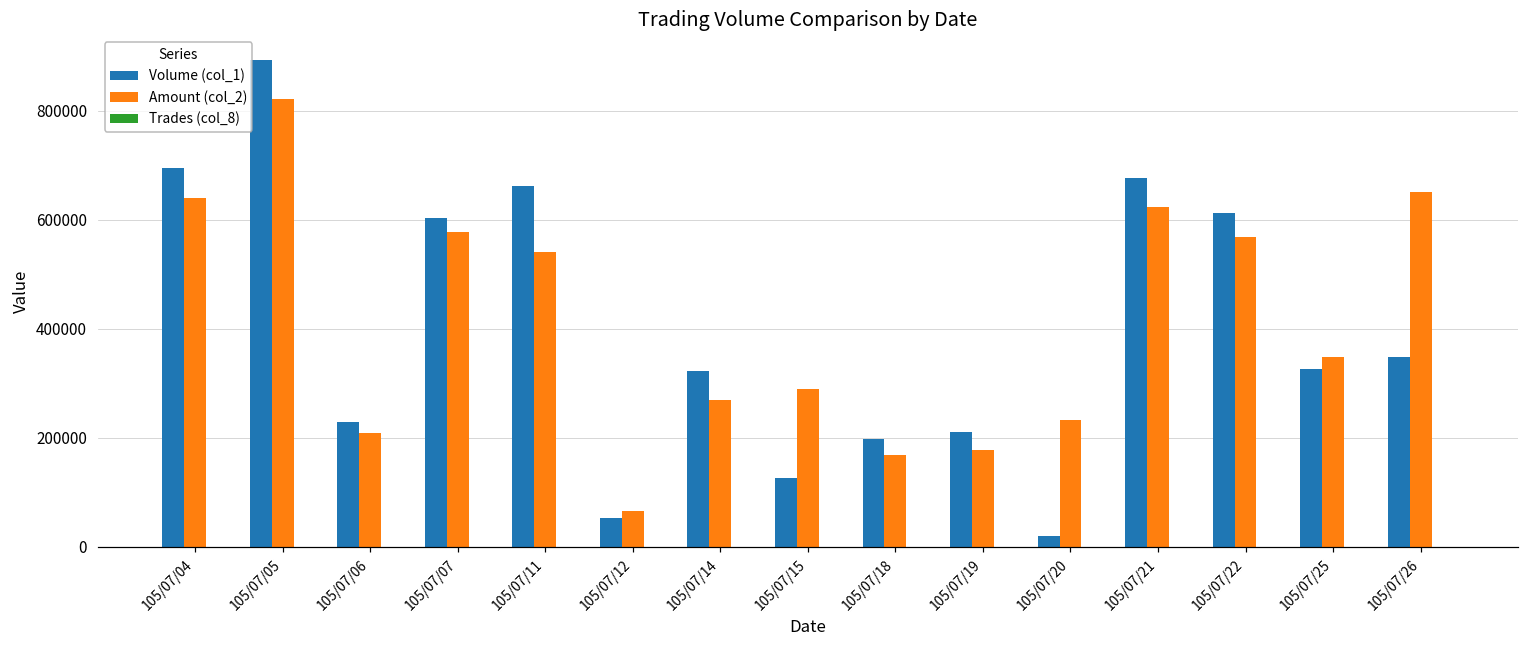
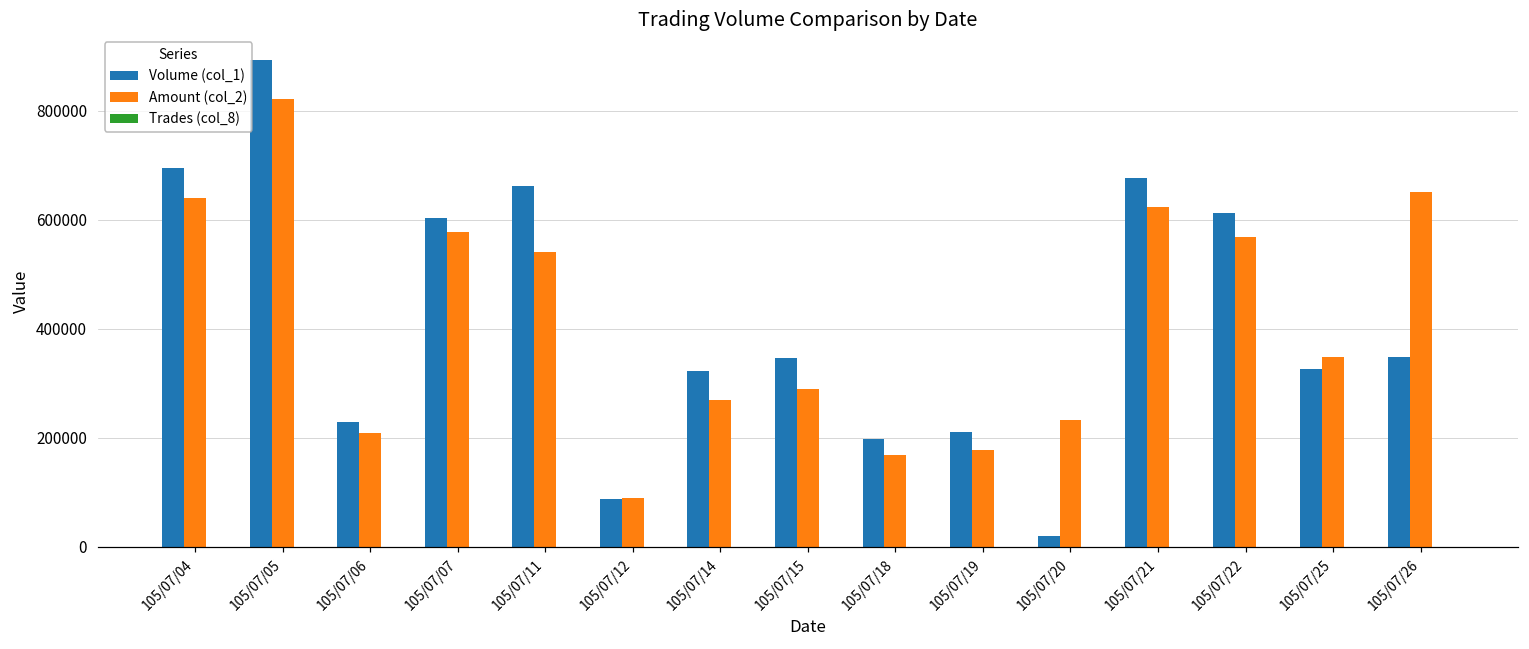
Volume (col_1), 105/07/12: 50000 -> 90000
Amount (col_2), 105/07/12: 70000 -> 90000
Volume (col_1), 105/07/15: 130000 -> 350000
